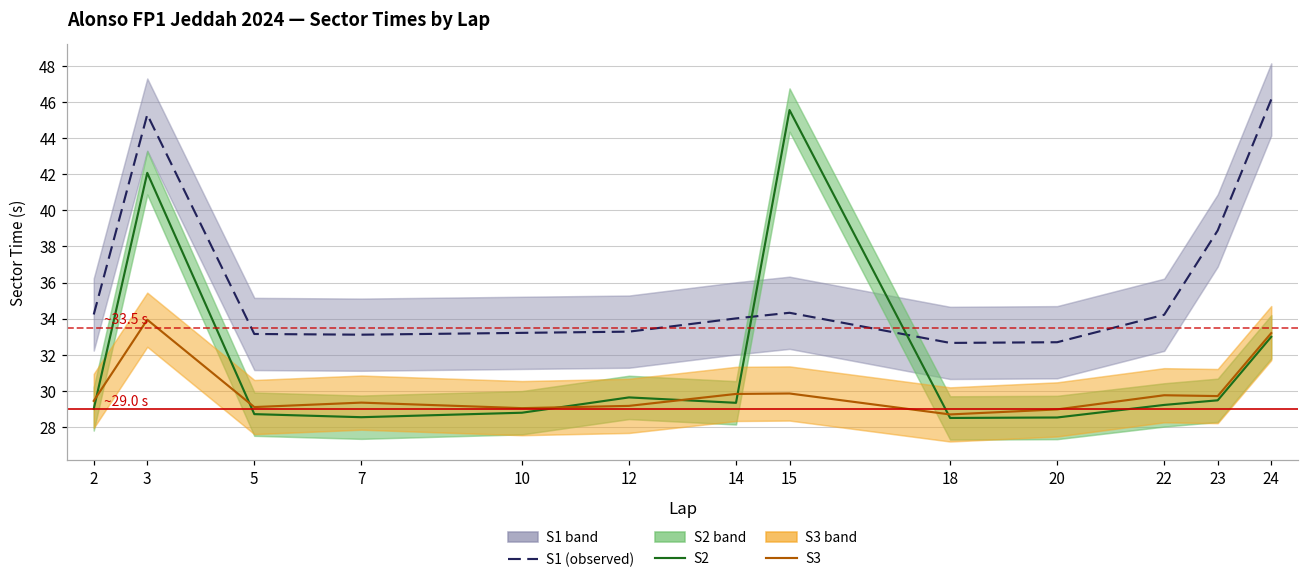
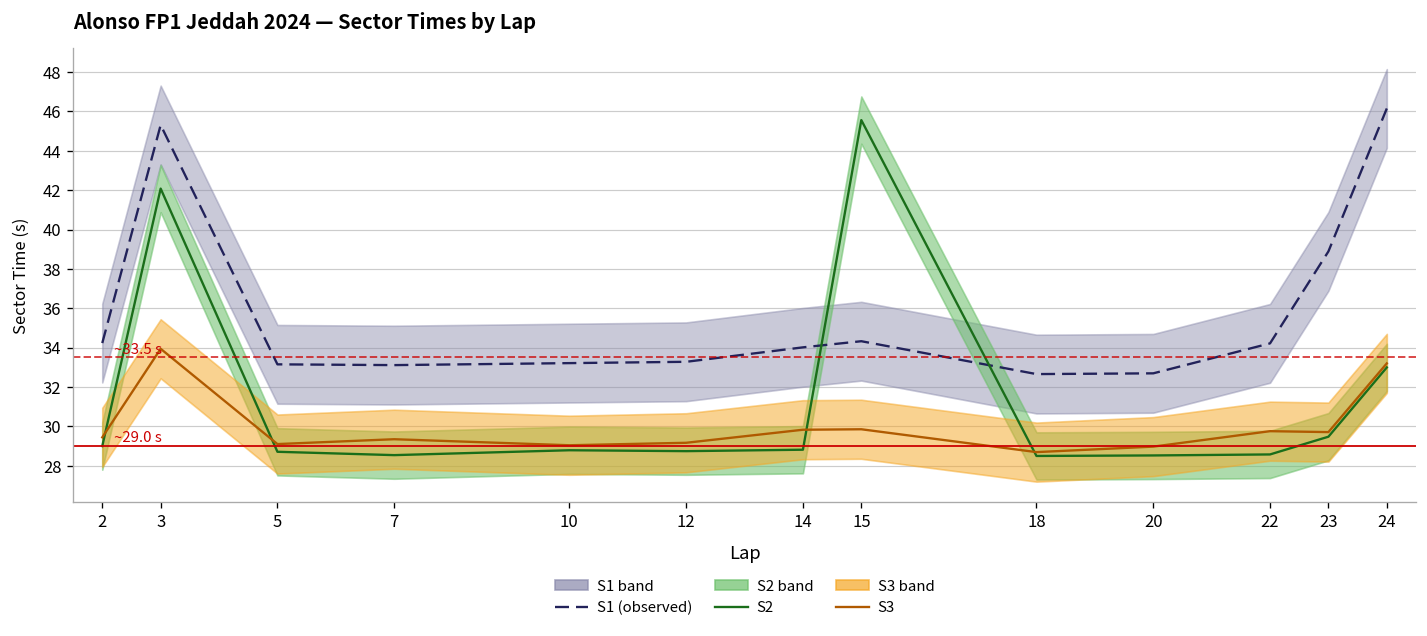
S2, 12: 29.6 -> 28.7
S2, 14: 29.3 -> 28.8
S2, 22: 29.2 -> 28.6
